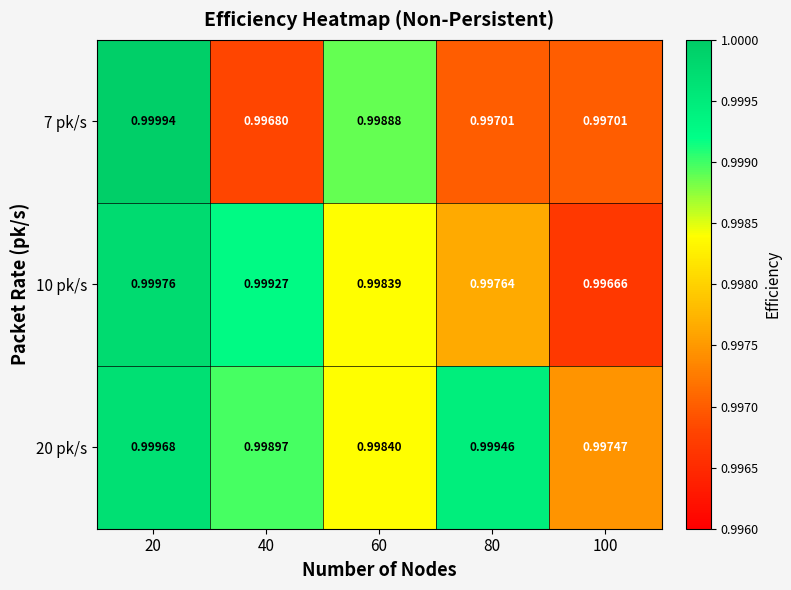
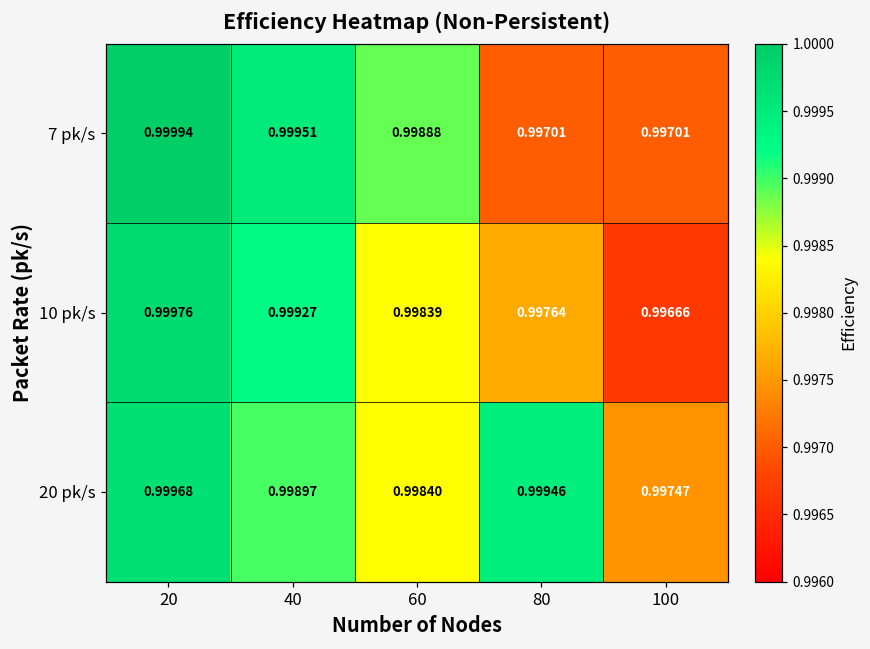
7 pk/s, 40: 0.99680 -> 0.99951
